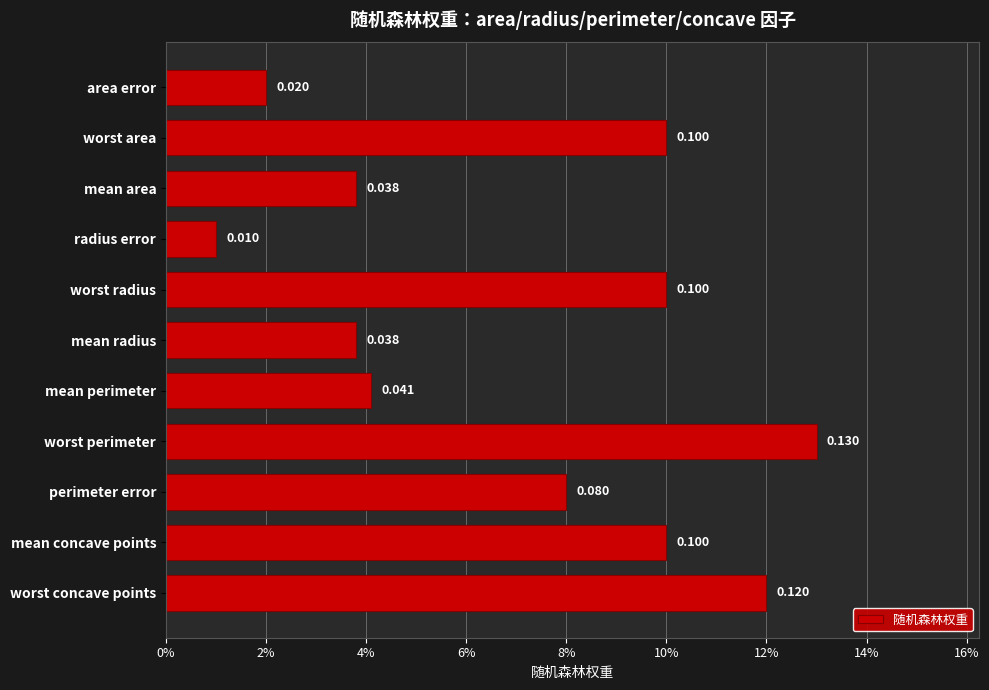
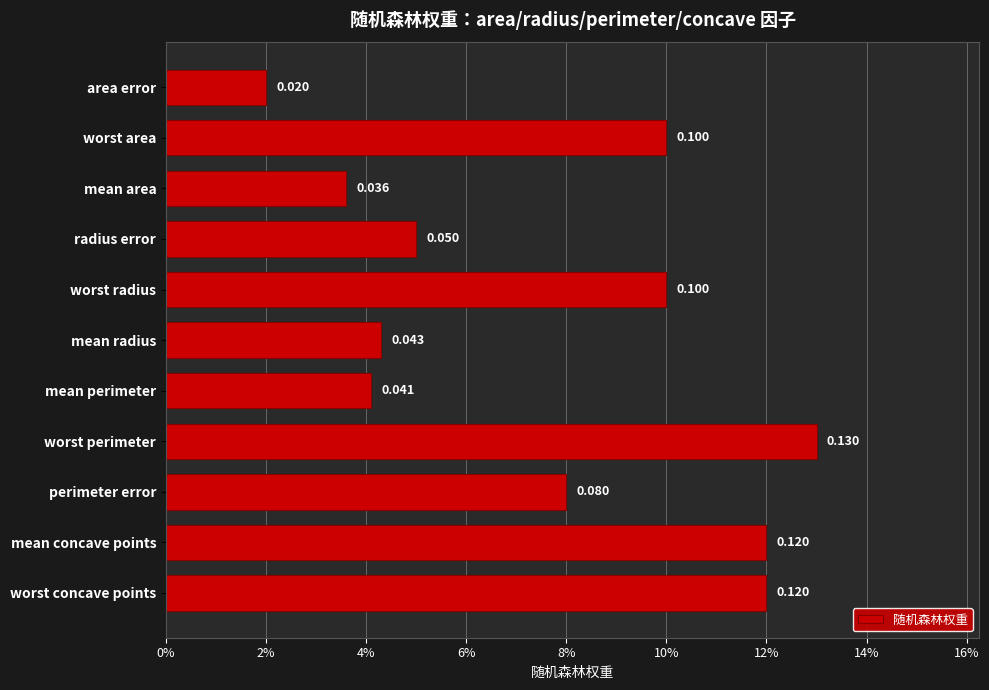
mean area: 0.038 -> 0.036
radius error: 0.010 -> 0.050
mean radius: 0.038 -> 0.043
mean concave points: 0.100 -> 0.120
